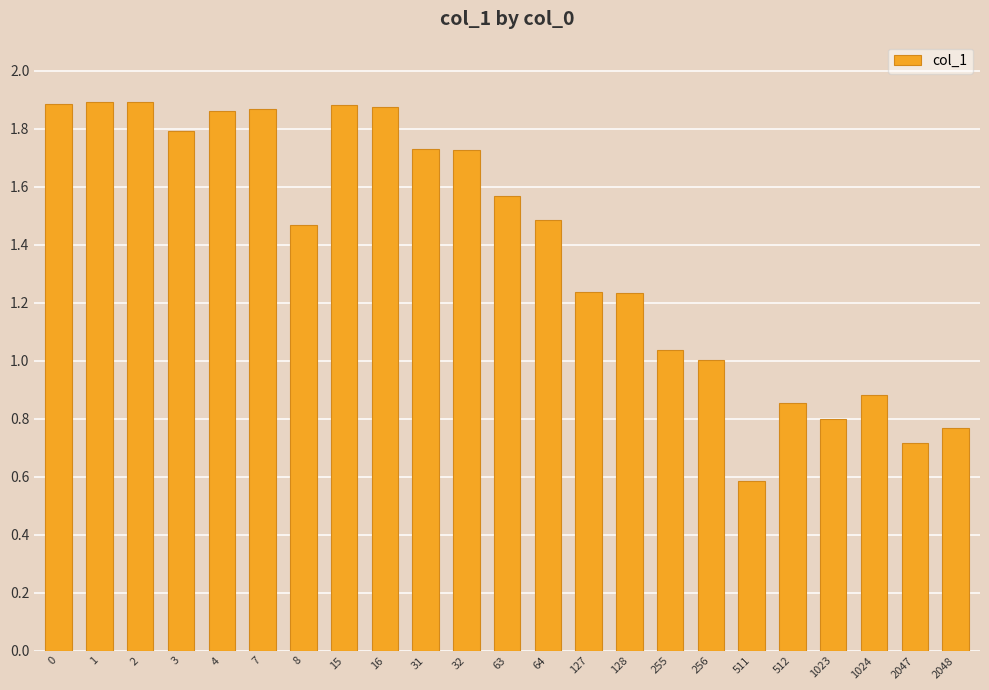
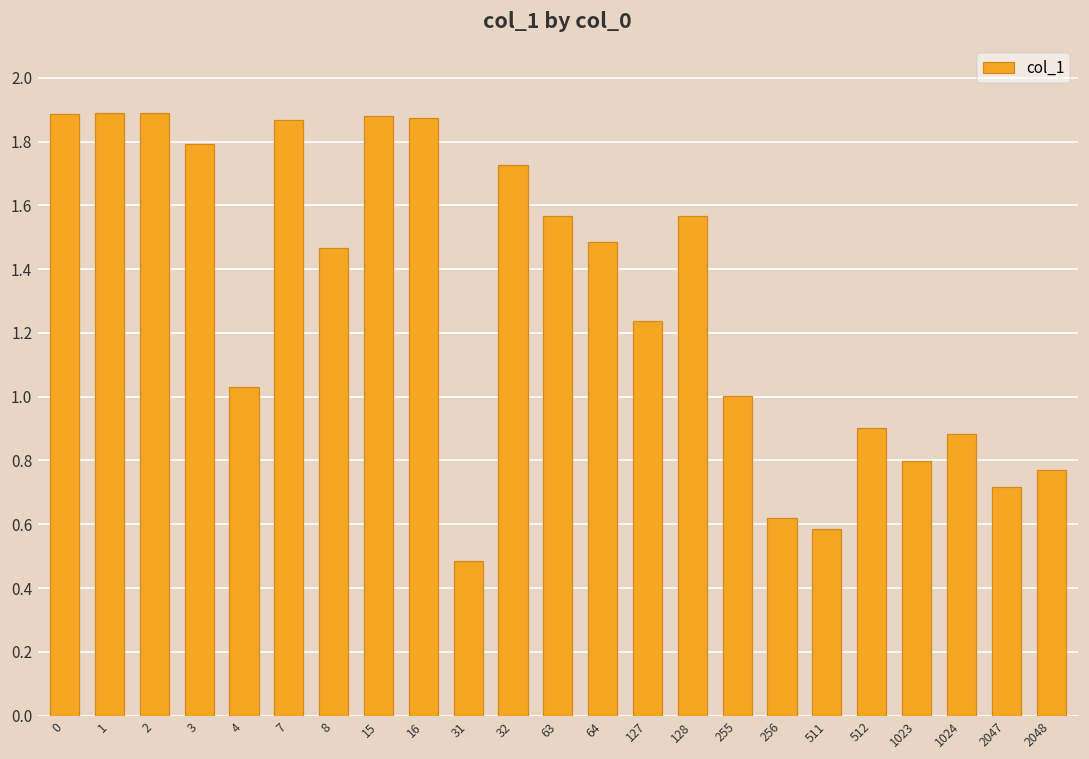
4: 1.86 -> 1.03
31: 1.73 -> 0.48
128: 1.23 -> 1.57
255: 1.04 -> 1.00
256: 1.00 -> 0.62
512: 0.85 -> 0.90
